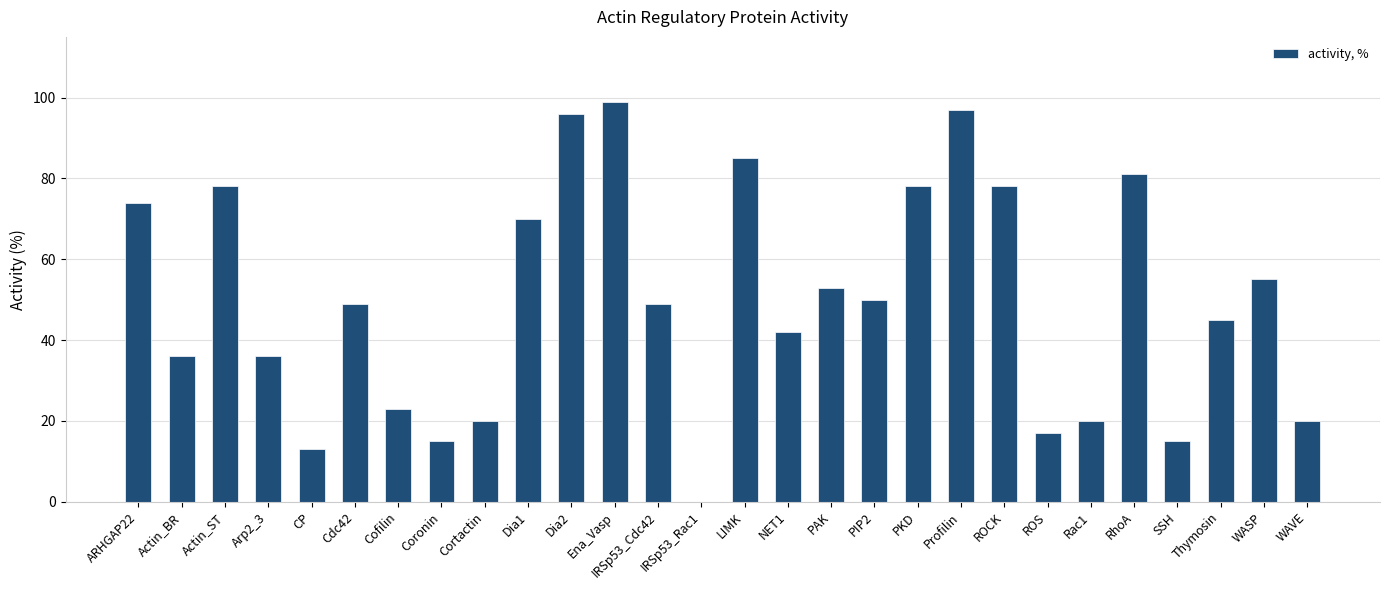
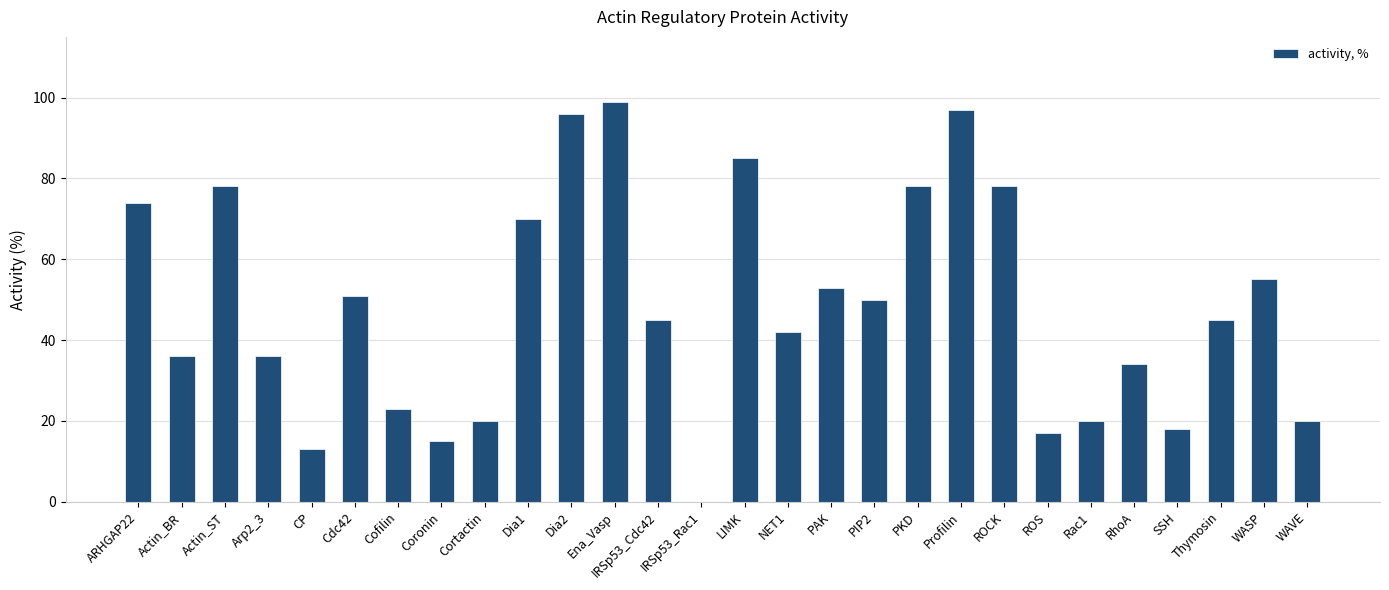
Cdc42: 49 -> 51
IRSp53_Cdc42: 49 -> 45
RhoA: 81 -> 34
SSH: 15 -> 18
